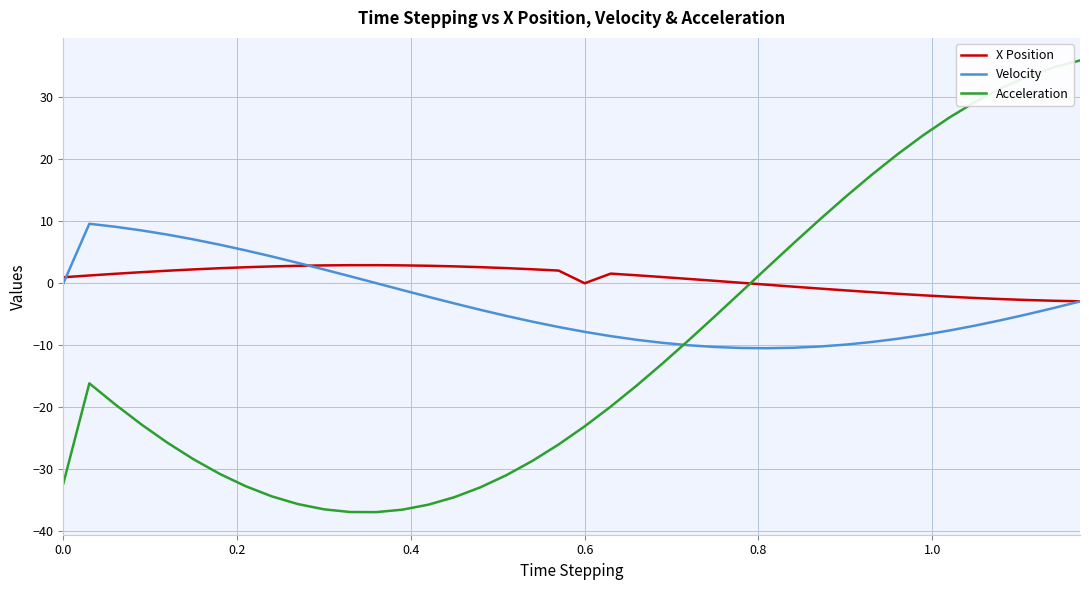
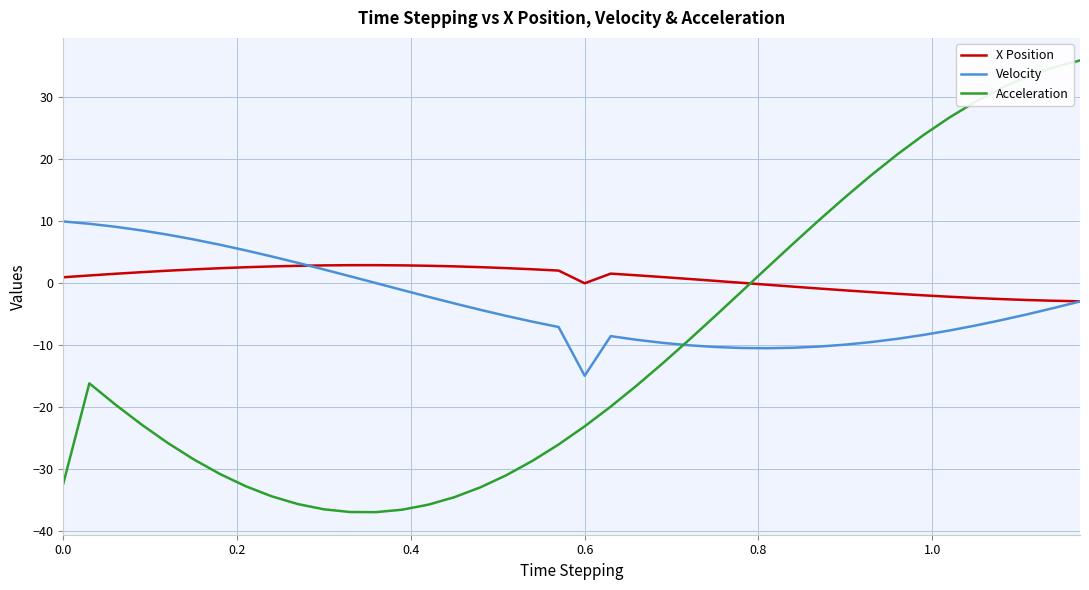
Velocity, 0.0: 0 -> 10
Velocity, 0.6: -8 -> -15
